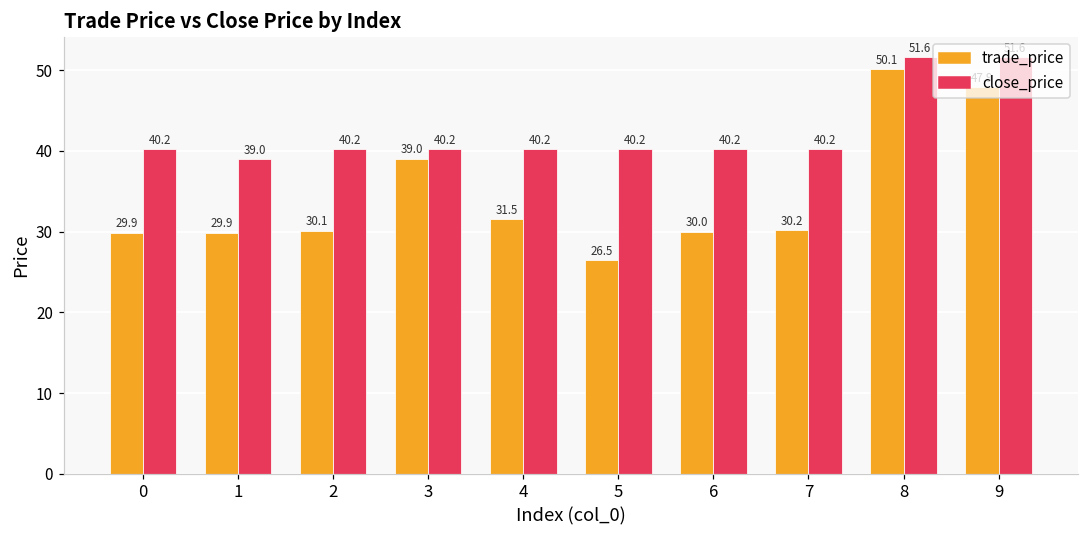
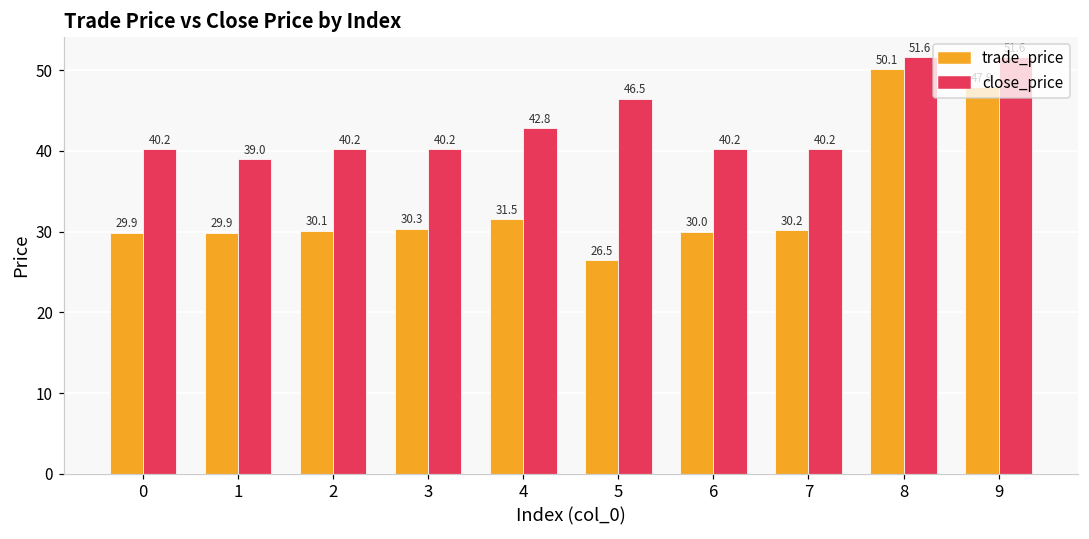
trade_price, 3: 39.0 -> 30.3
close_price, 4: 40.2 -> 42.8
close_price, 5: 40.2 -> 46.5
